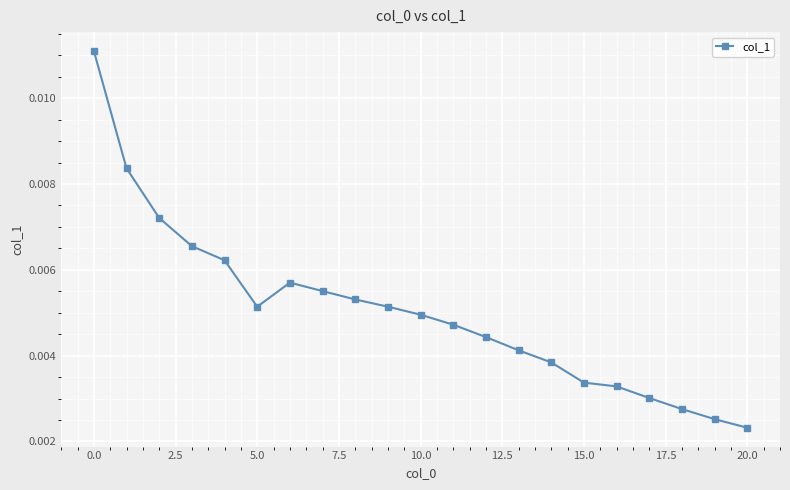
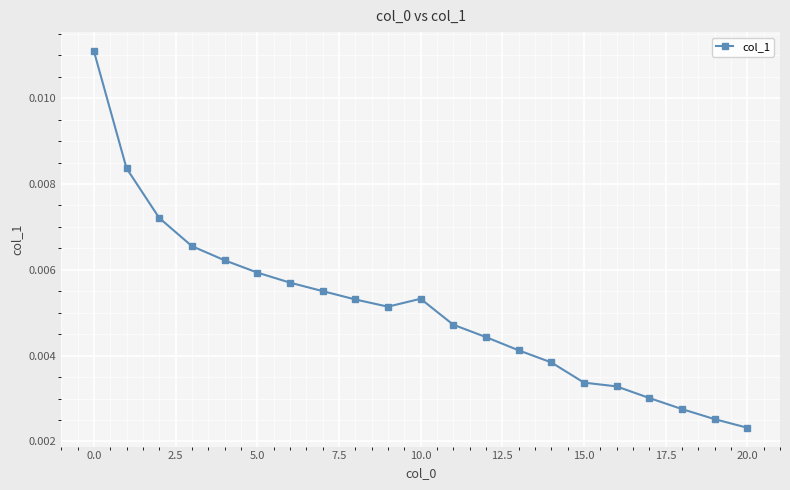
5.0: 0.0051 -> 0.0059
10.0: 0.0050 -> 0.0053
